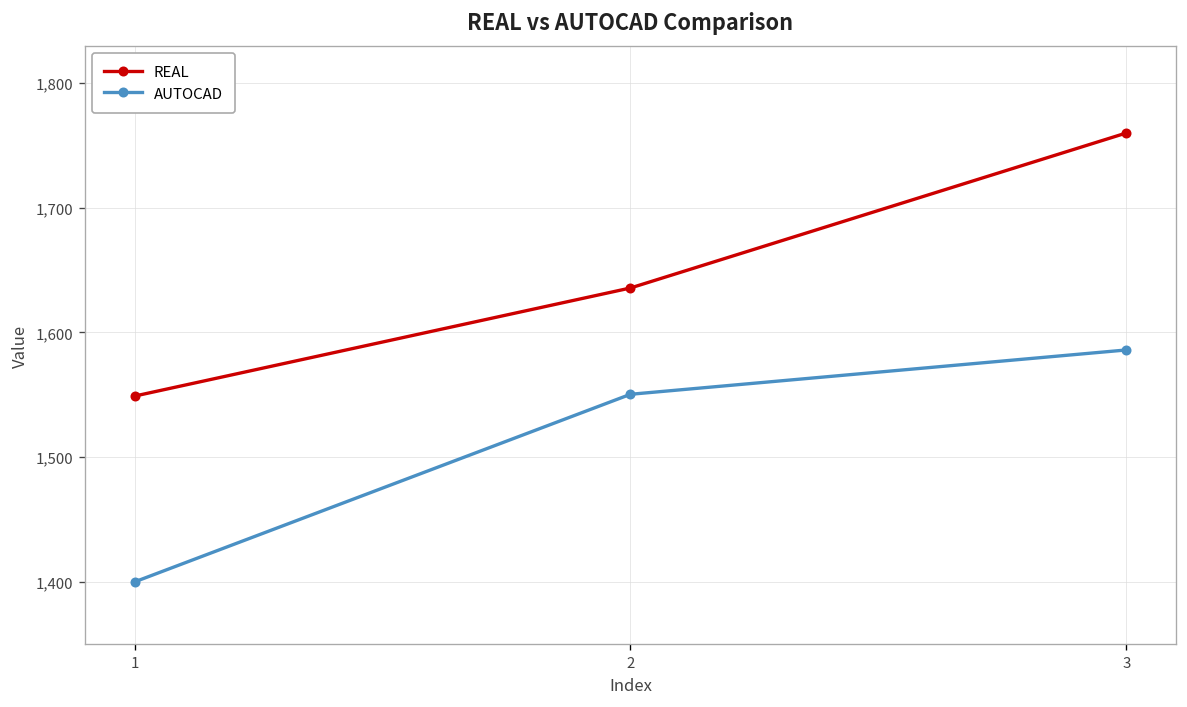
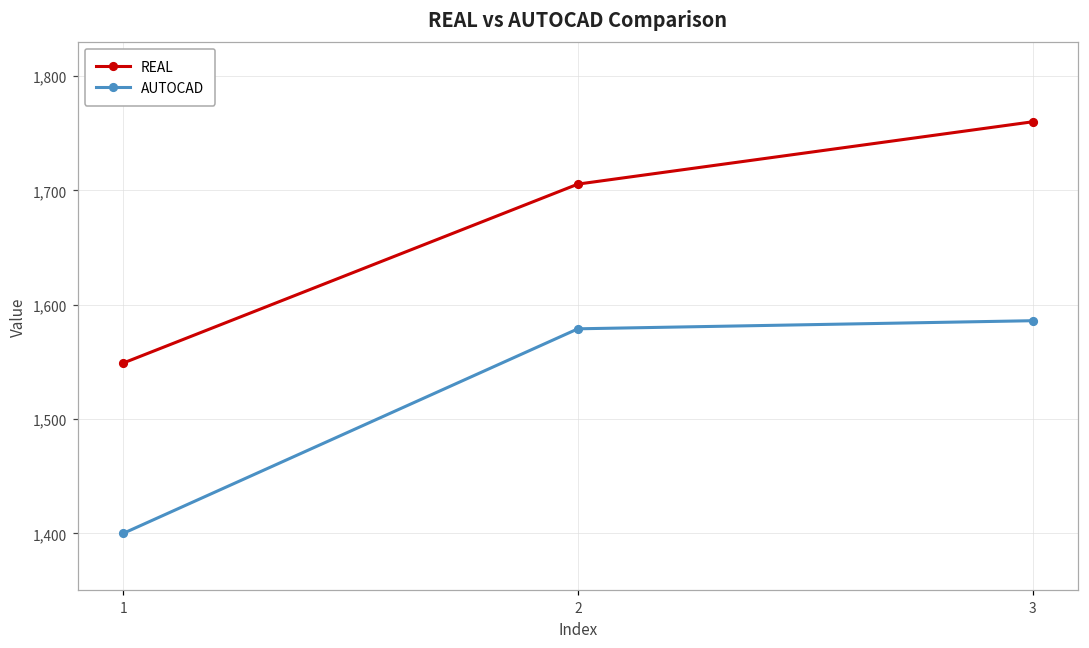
REAL, 2: 1,636 -> 1,706
AUTOCAD, 2: 1,550 -> 1,579
